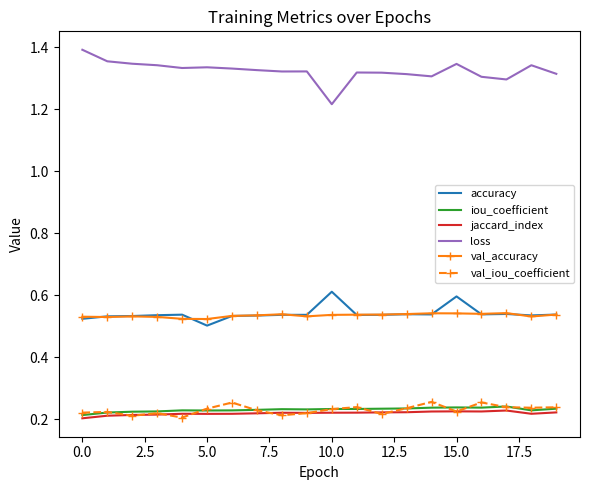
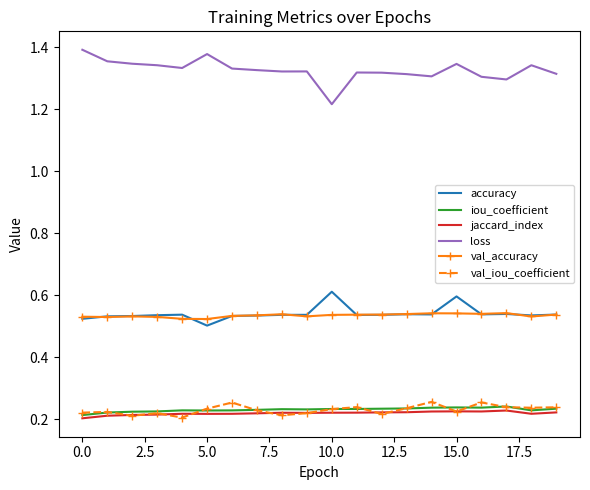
loss, 5.0: 1.33 -> 1.38
